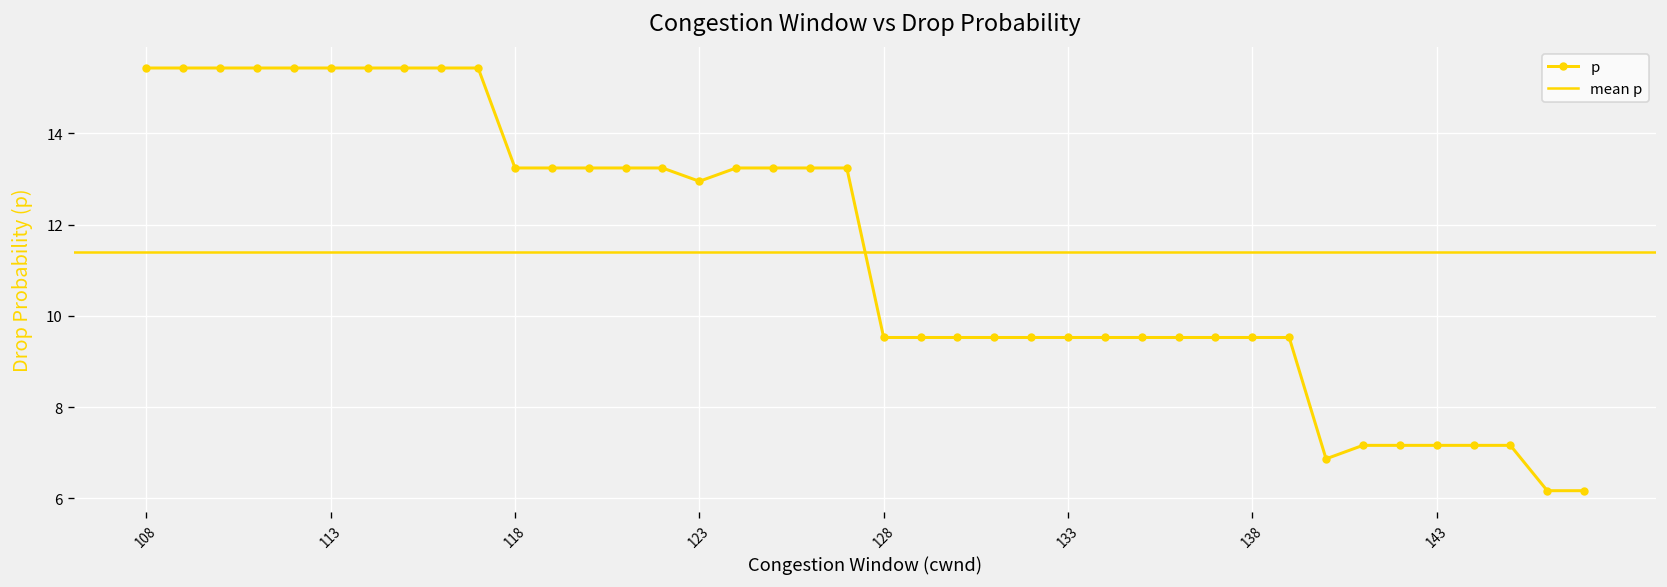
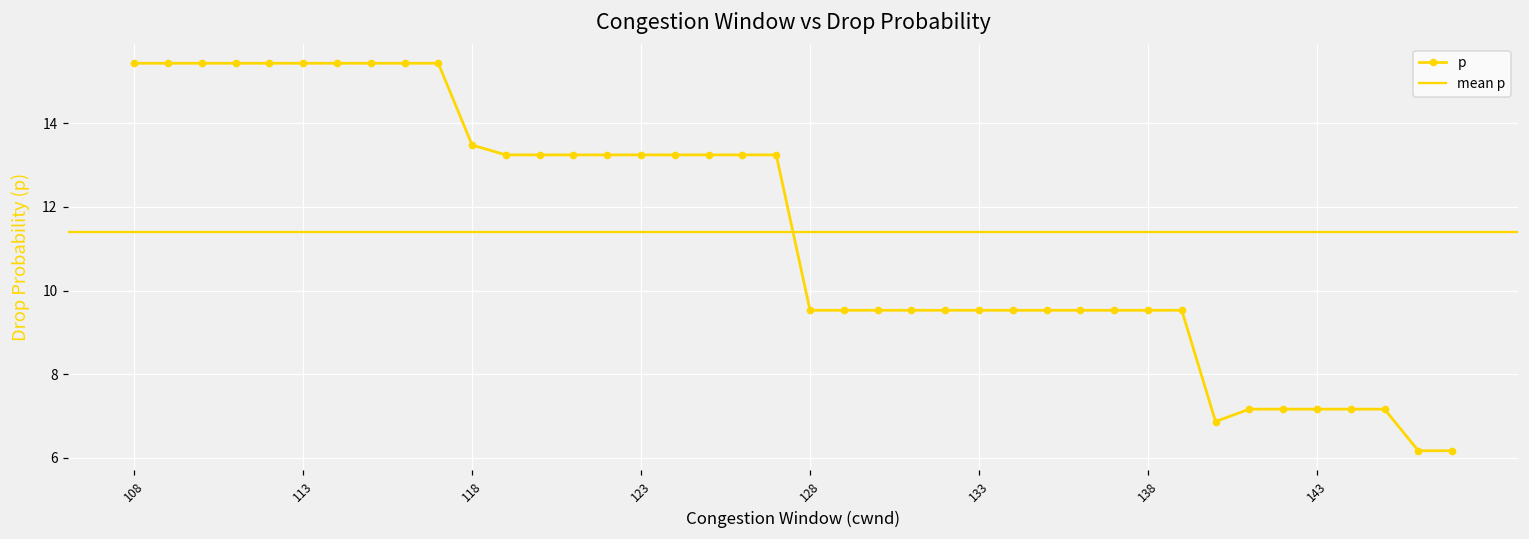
118: 13.2 -> 13.5
123: 13.0 -> 13.2
